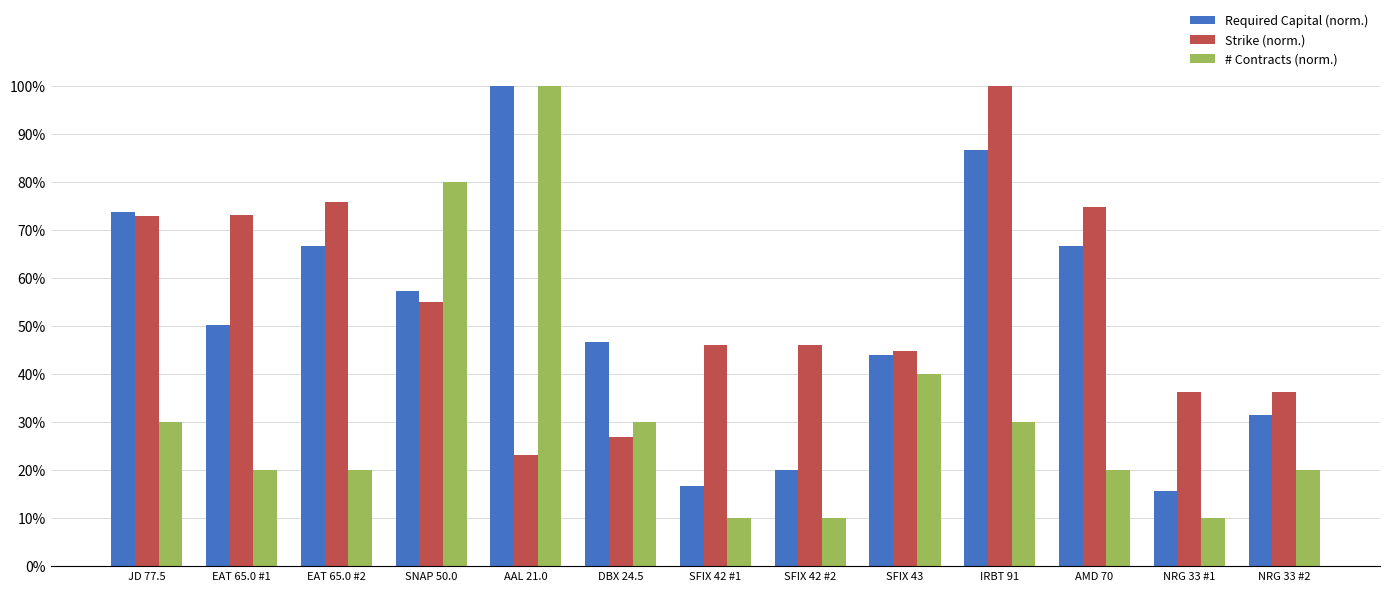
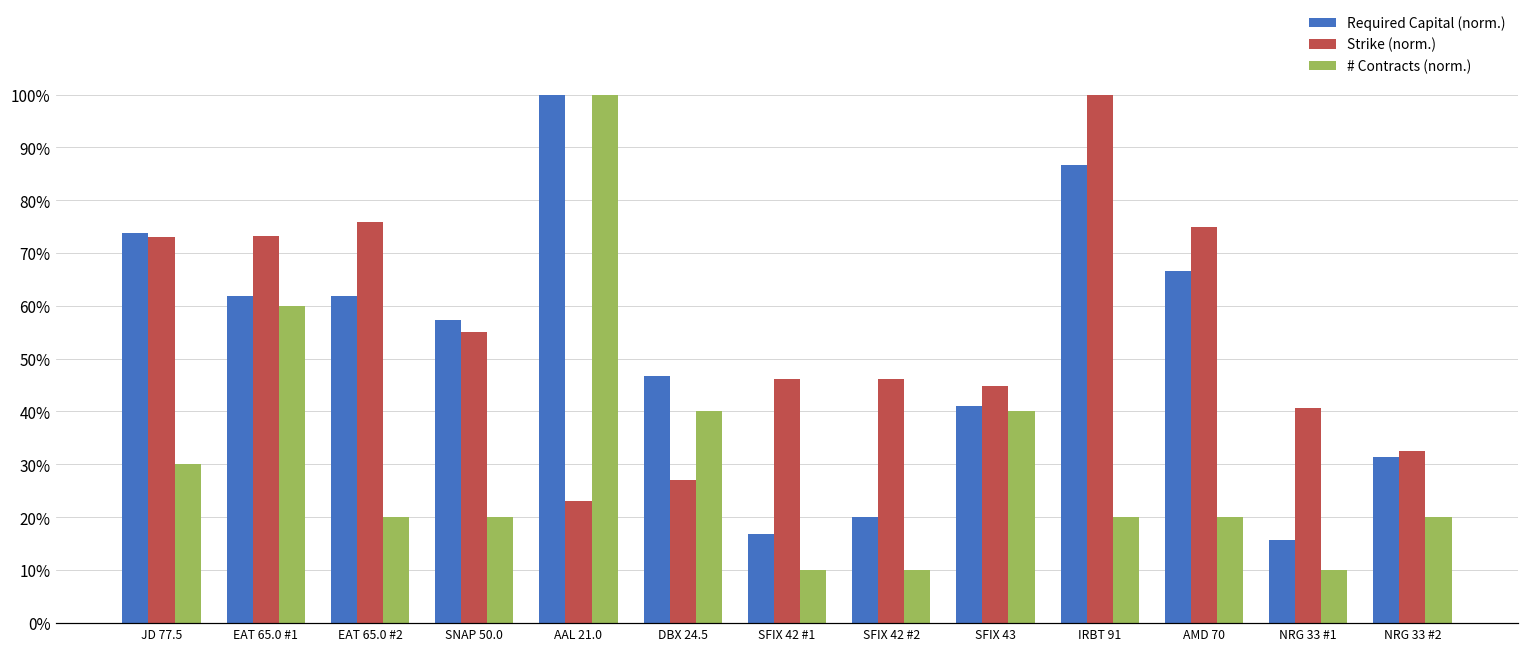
Required Capital (norm.), EAT 65.0 #1: 50% -> 62%
# Contracts (norm.), EAT 65.0 #1: 20% -> 60%
Required Capital (norm.), EAT 65.0 #2: 67% -> 62%
# Contracts (norm.), SNAP 50.0: 80% -> 20%
# Contracts (norm.), DBX 24.5: 30% -> 40%
Required Capital (norm.), SFIX 43: 44% -> 41%
# Contracts (norm.), IRBT 91: 30% -> 20%
Strike (norm.), NRG 33 #1: 36% -> 41%
Strike (norm.), NRG 33 #2: 36% -> 32%
